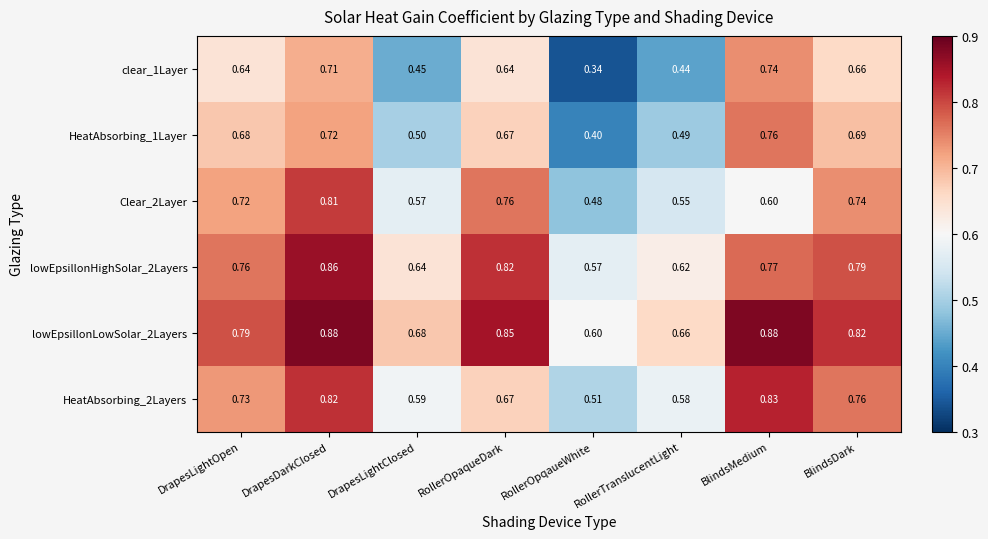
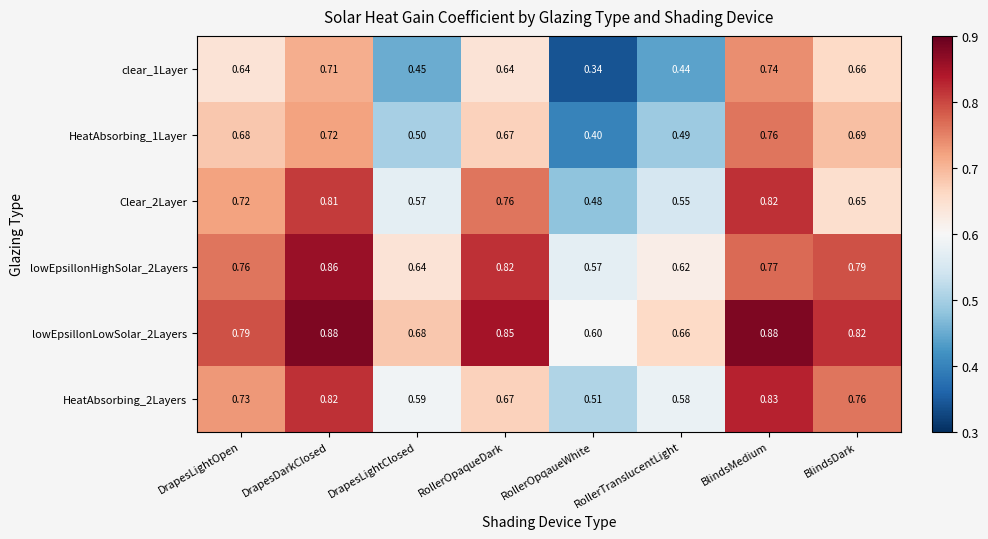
Clear_2Layer, BlindsMedium: 0.60 -> 0.82
Clear_2Layer, BlindsDark: 0.74 -> 0.65
